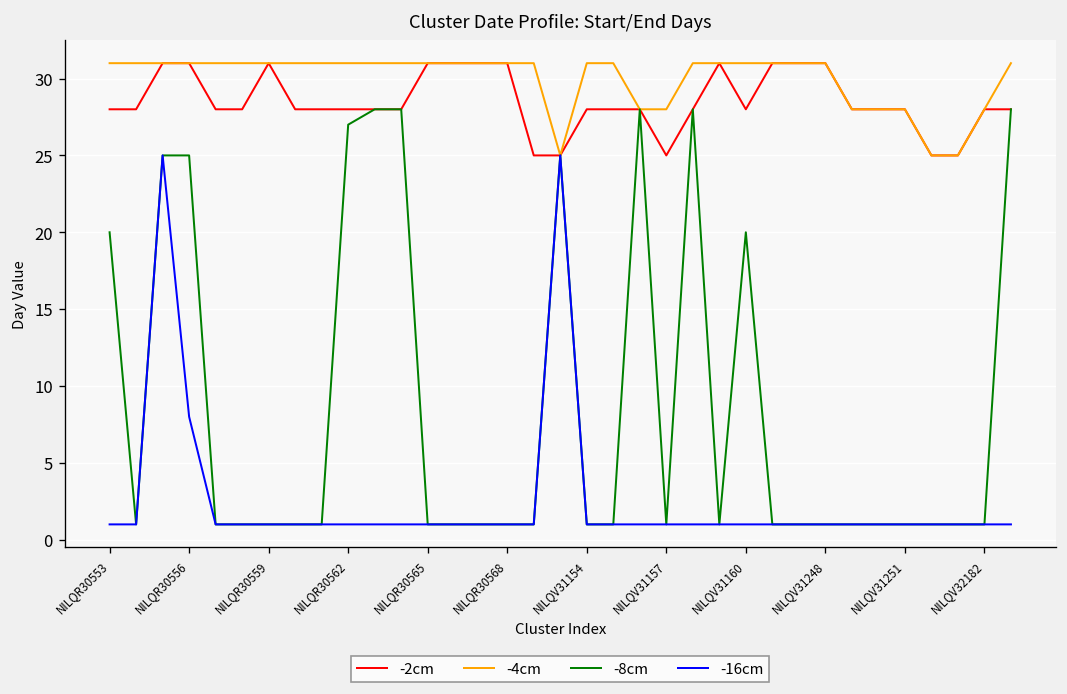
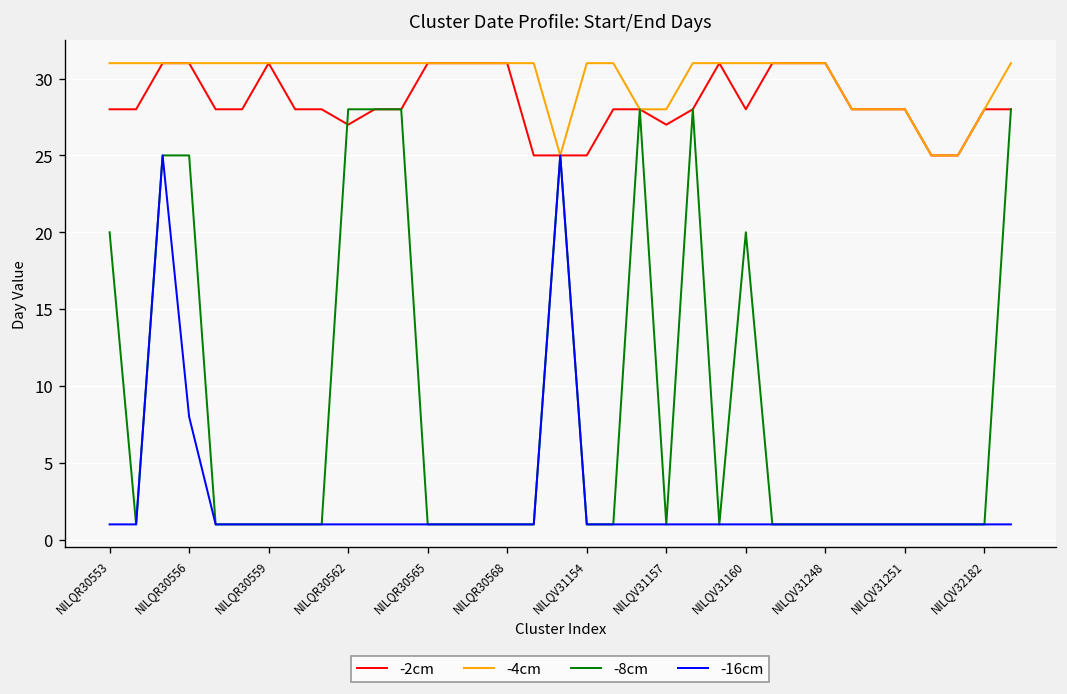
-2cm, NILQR30562: 28 -> 27
-8cm, NILQR30562: 27 -> 28
-2cm, NILQV31154: 28 -> 25
-2cm, NILQV31157: 25 -> 27
